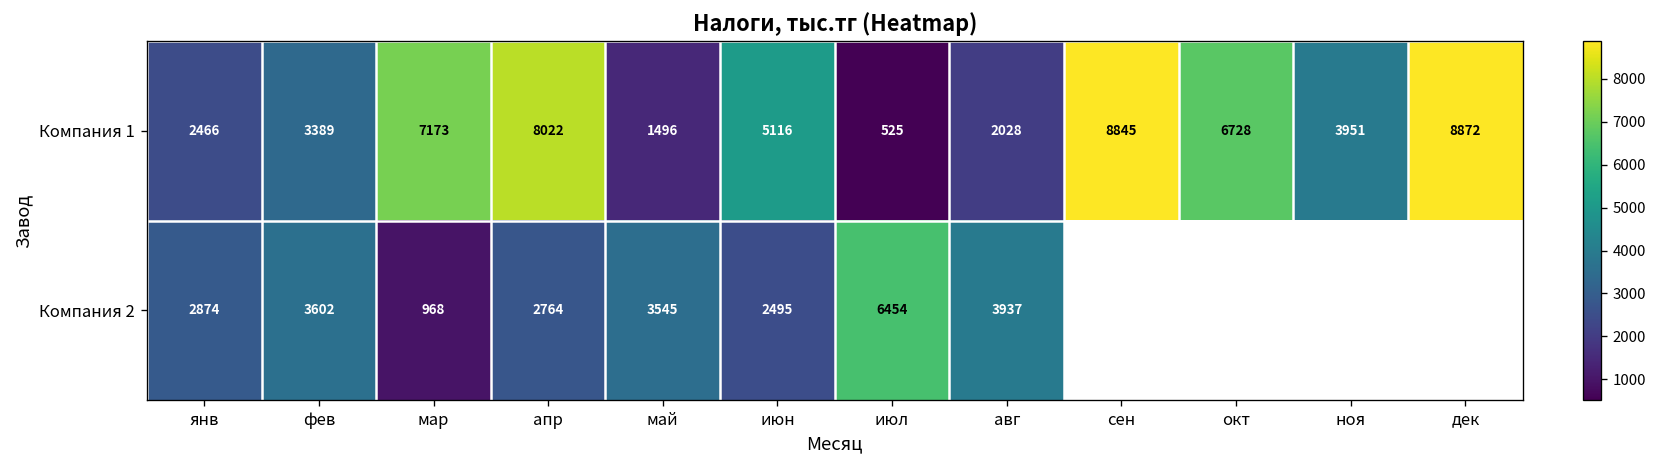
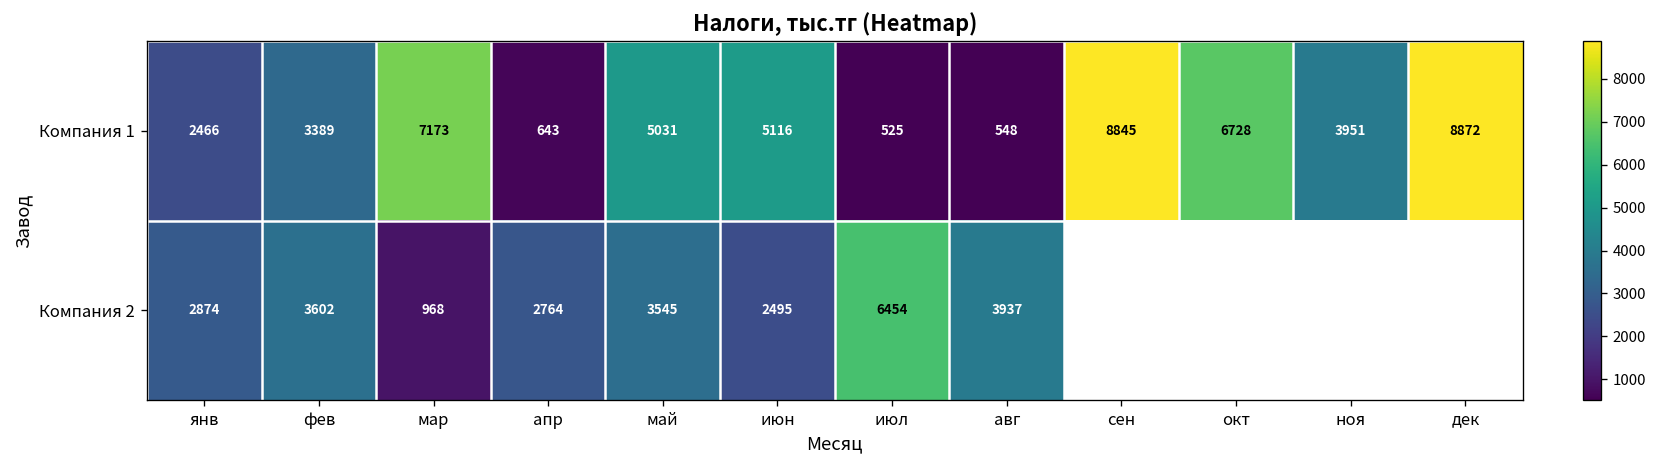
Компания 1, апр: 8022 -> 643
Компания 1, май: 1496 -> 5031
Компания 1, авг: 2028 -> 548
